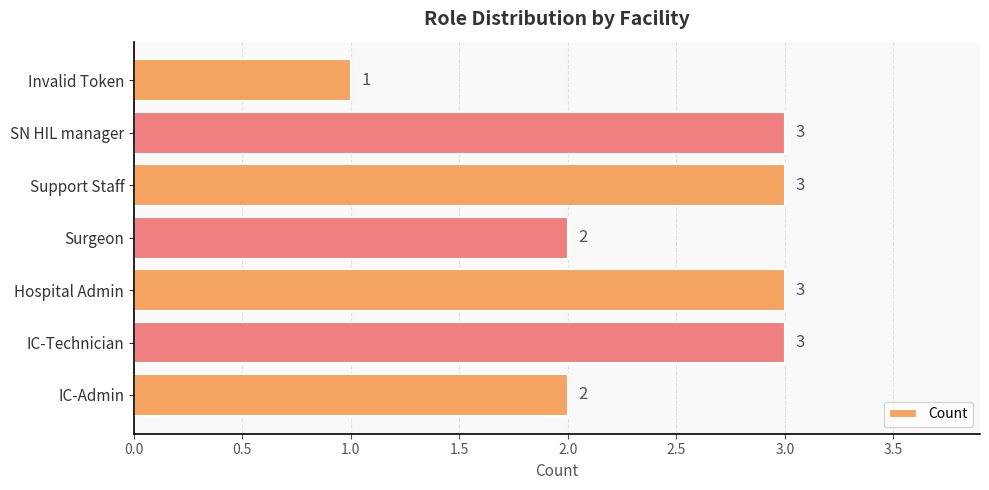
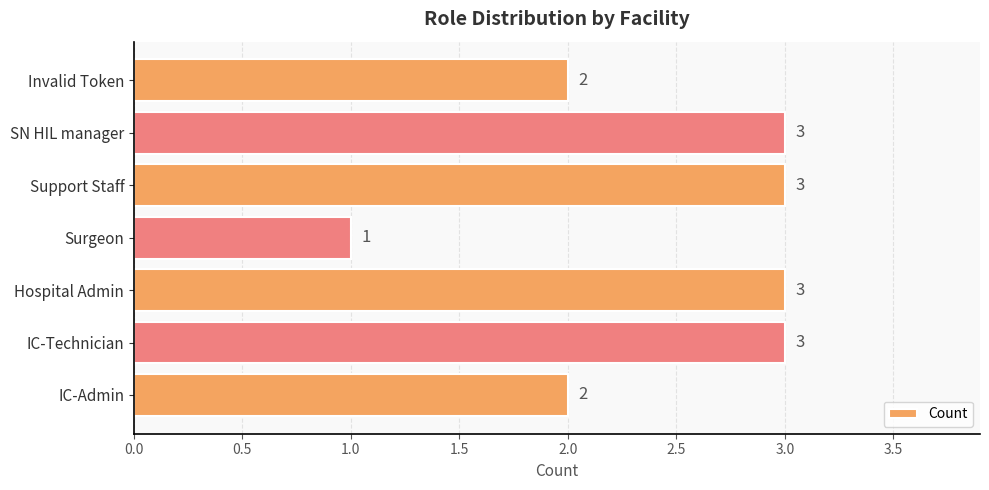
Invalid Token: 1 -> 2
Surgeon: 2 -> 1
